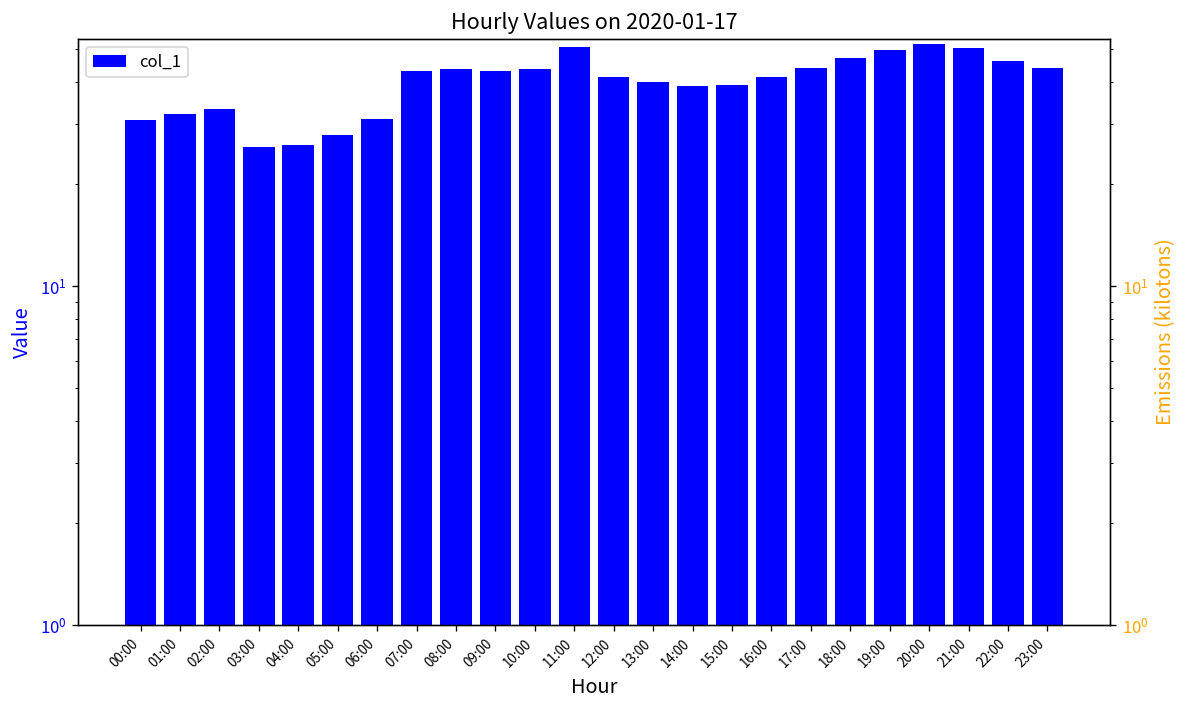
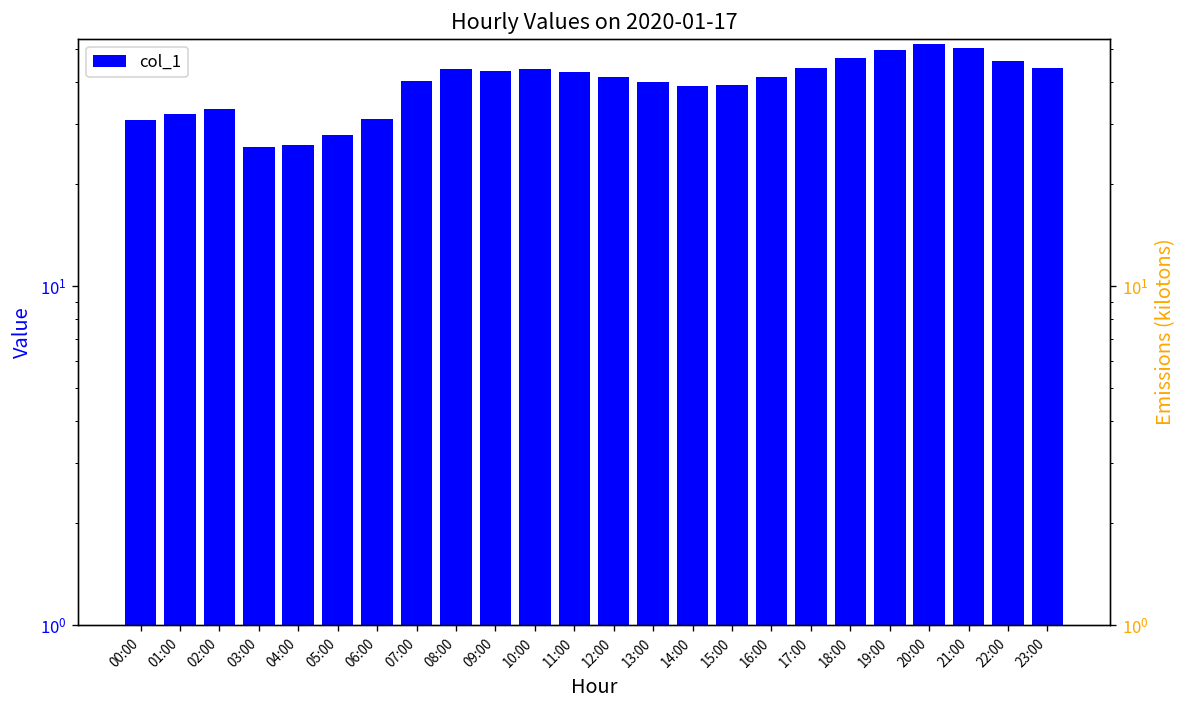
07:00: 43 -> 40
11:00: 51 -> 43
